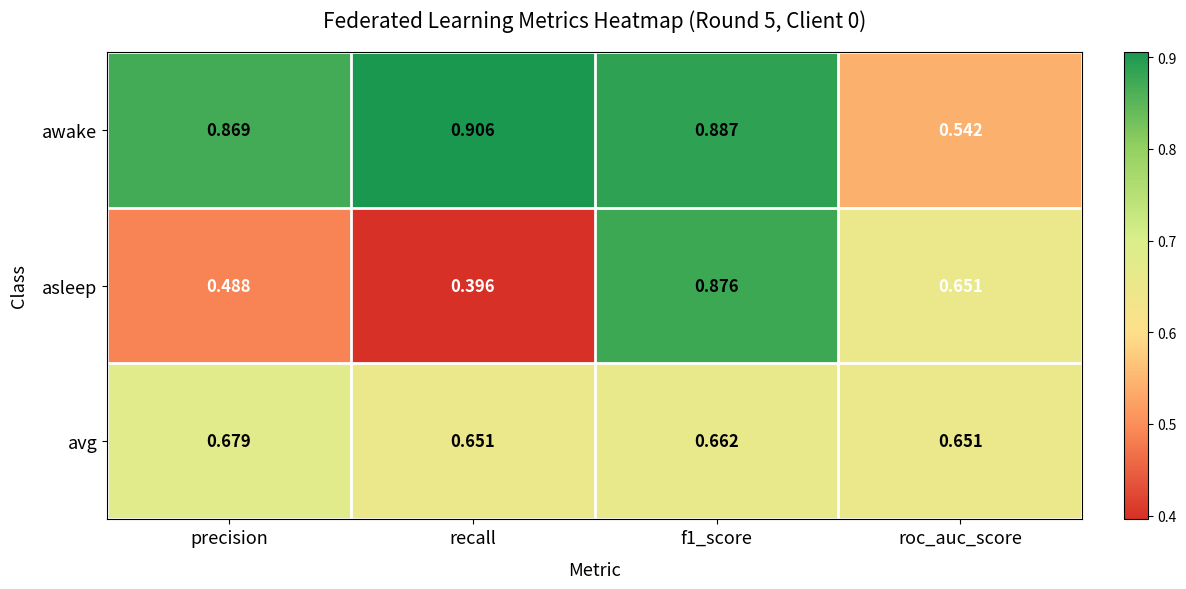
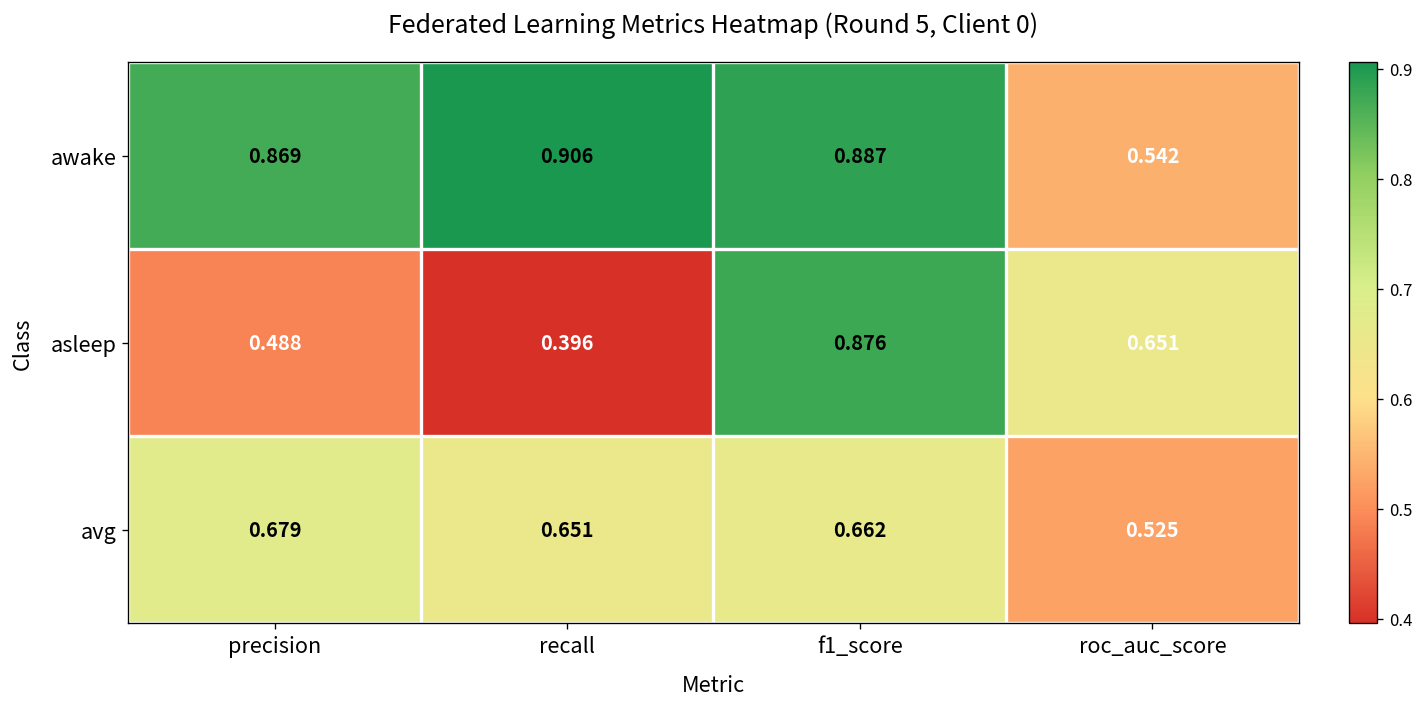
avg, roc_auc_score: 0.651 -> 0.525
